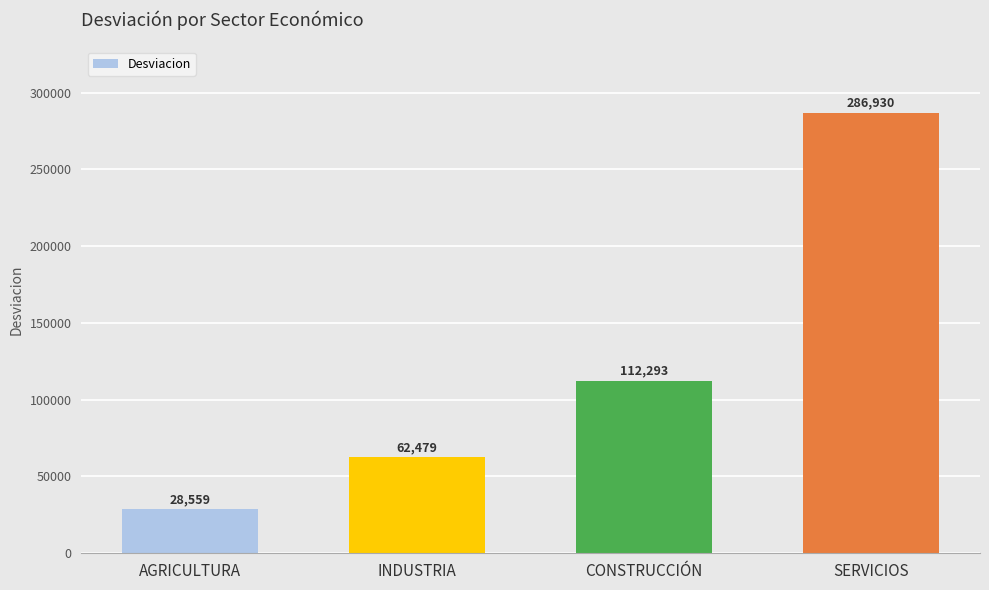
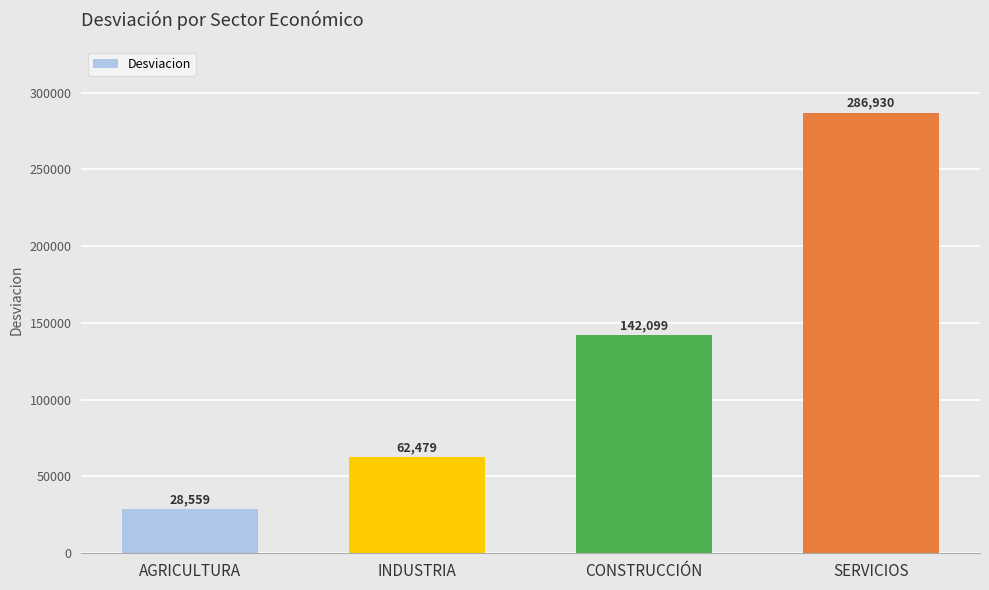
CONSTRUCCIÓN: 112,293 -> 142,099
